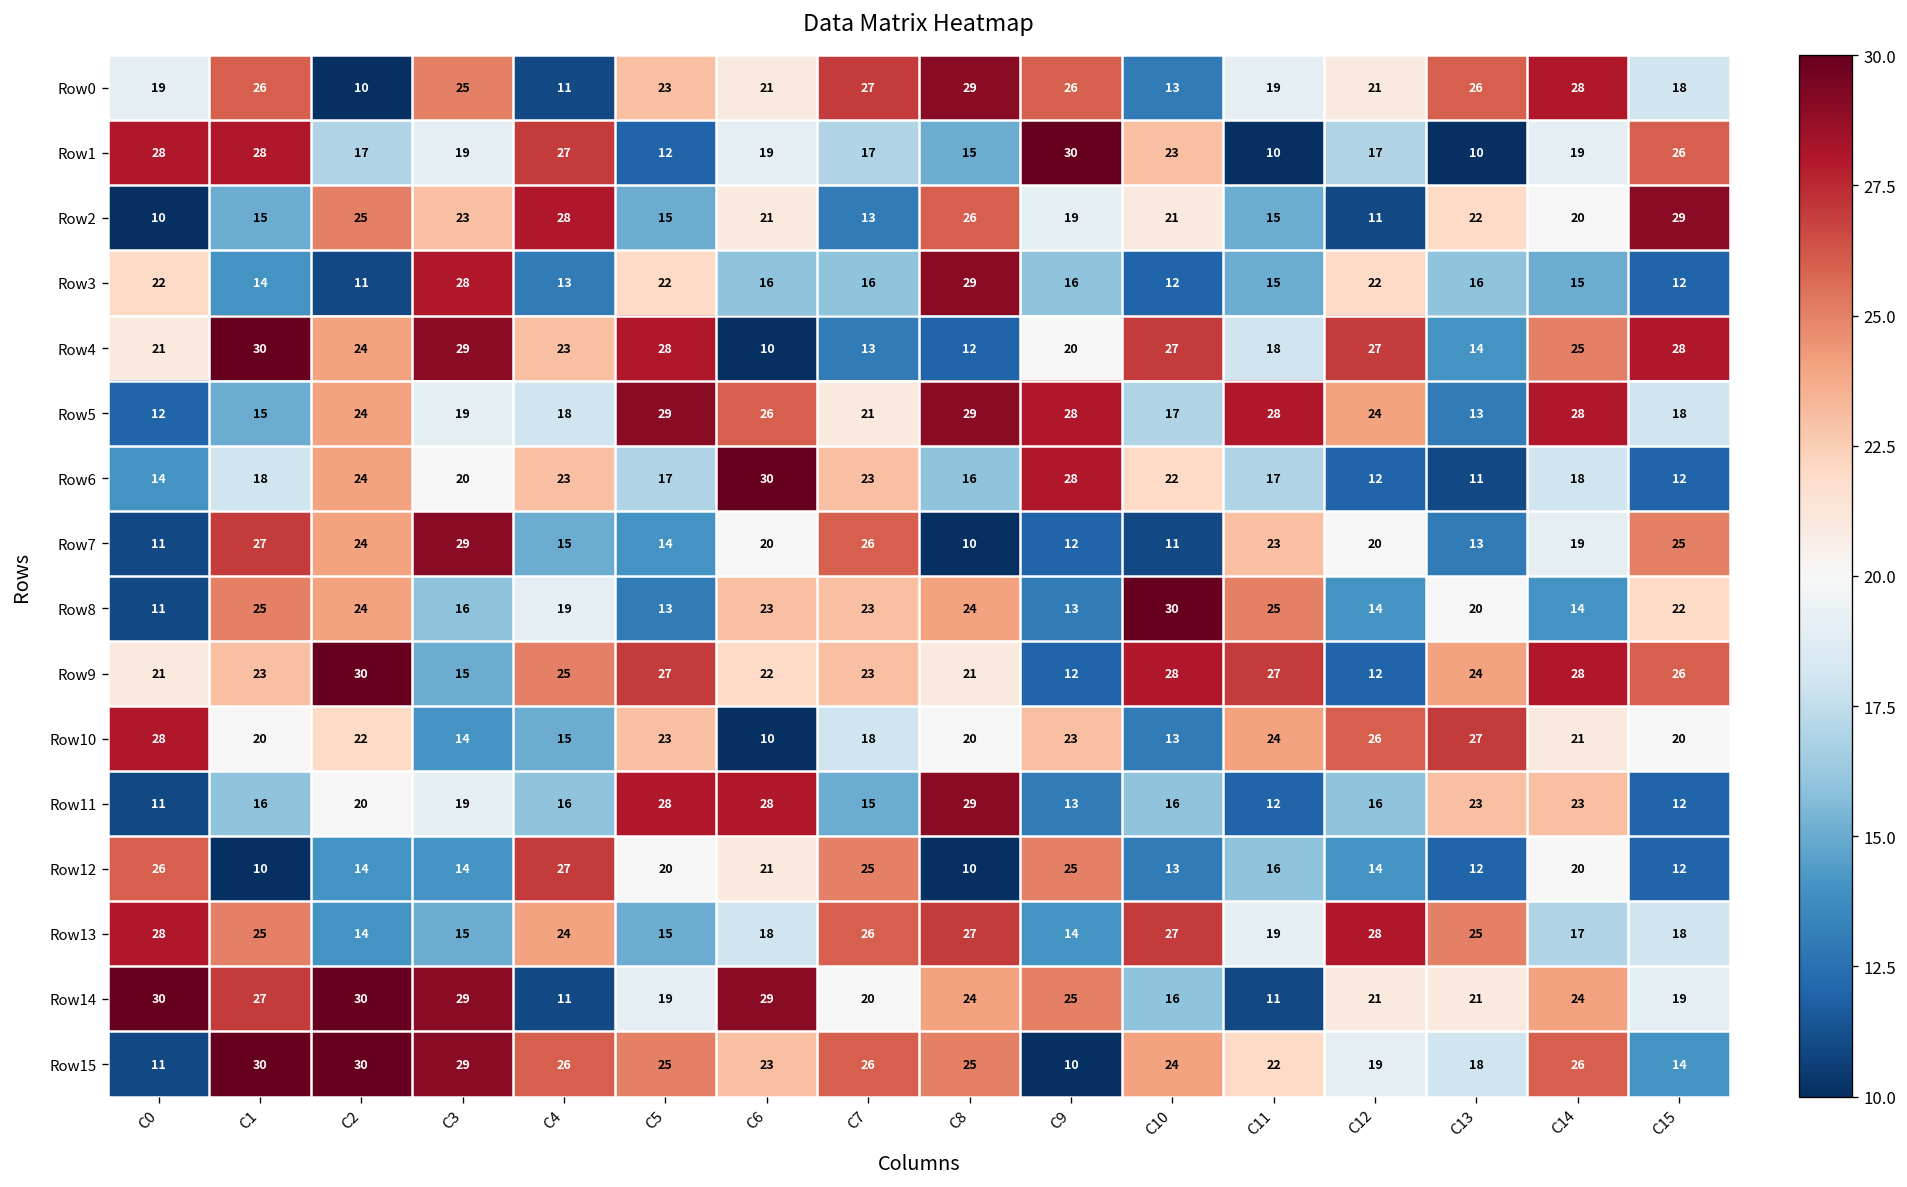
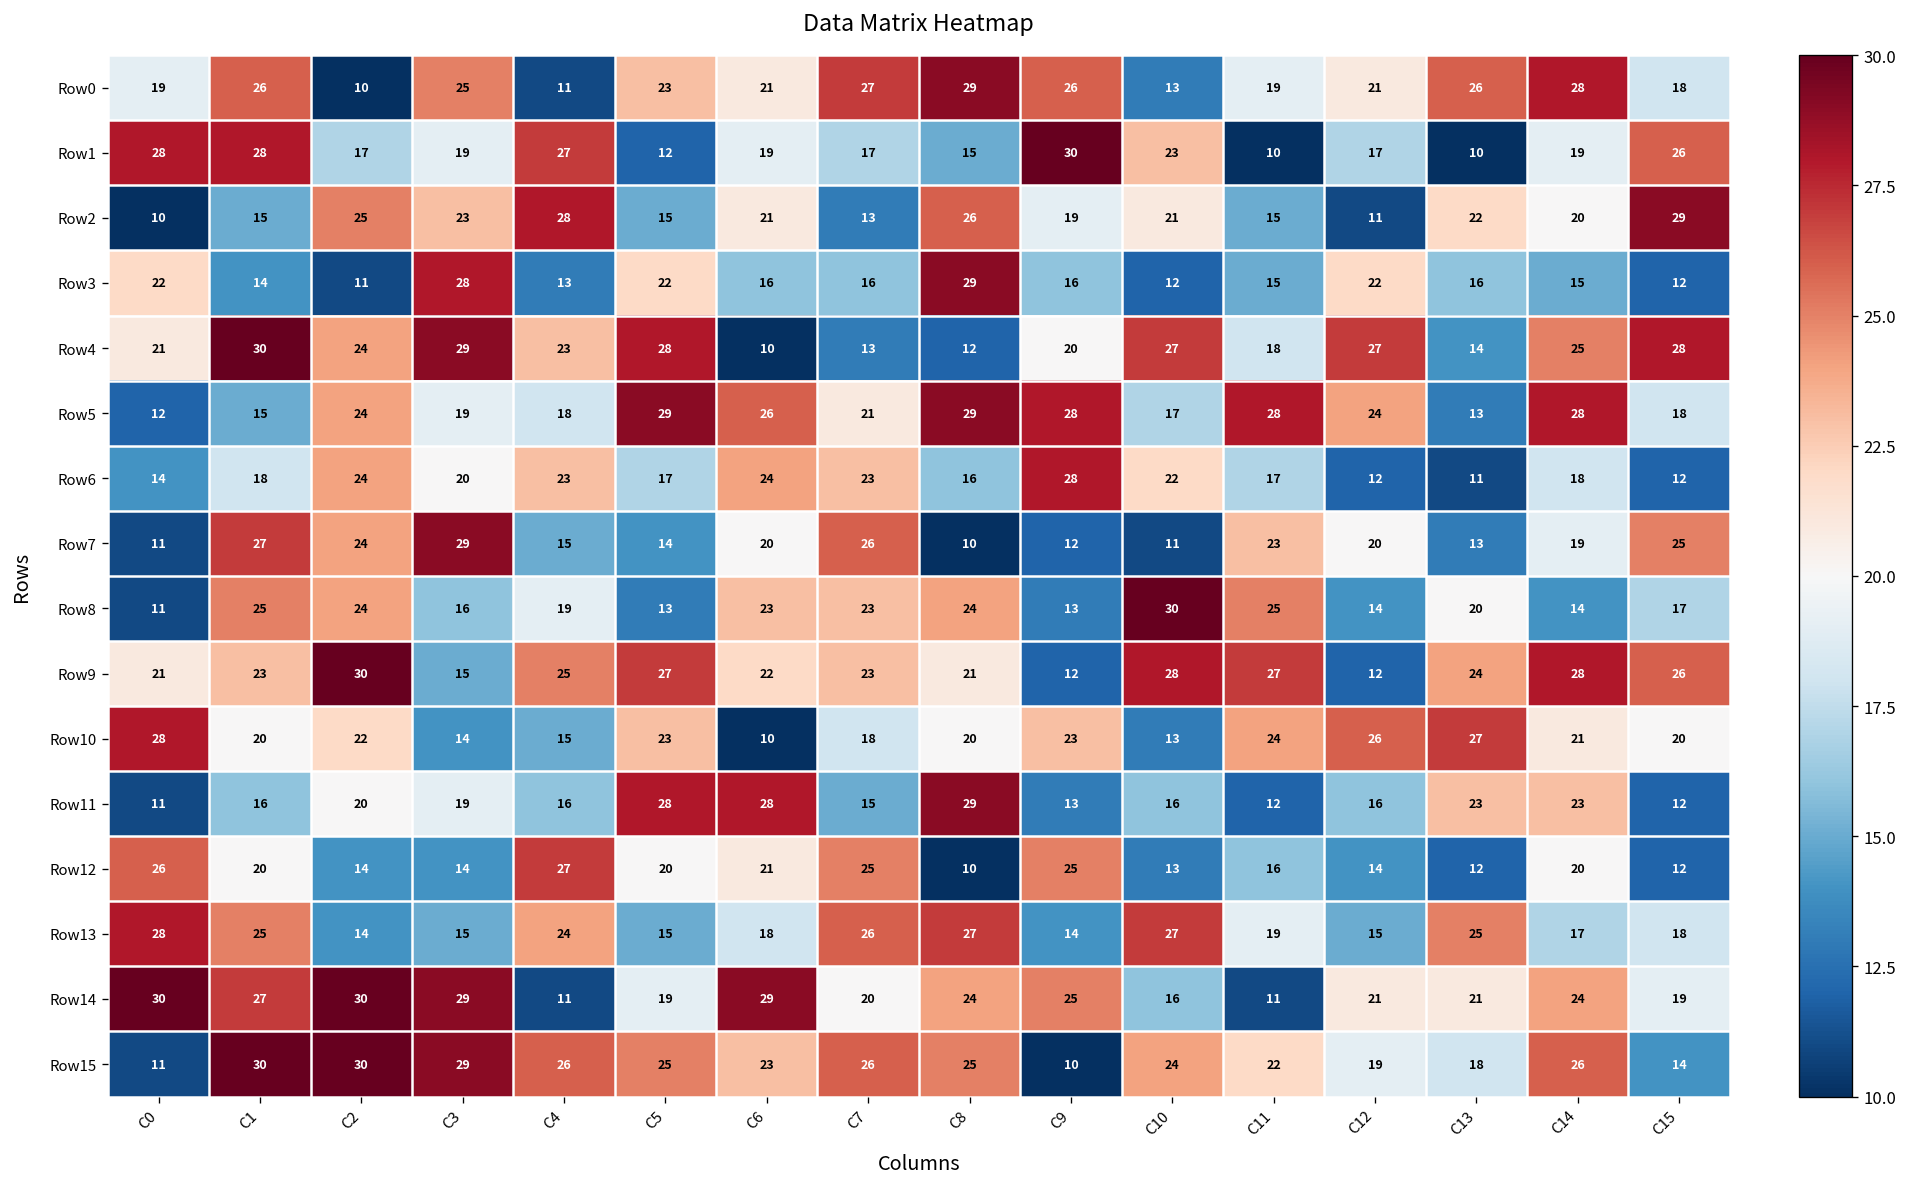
Row6, C6: 30 -> 24
Row8, C15: 22 -> 17
Row12, C1: 10 -> 20
Row13, C12: 28 -> 15
